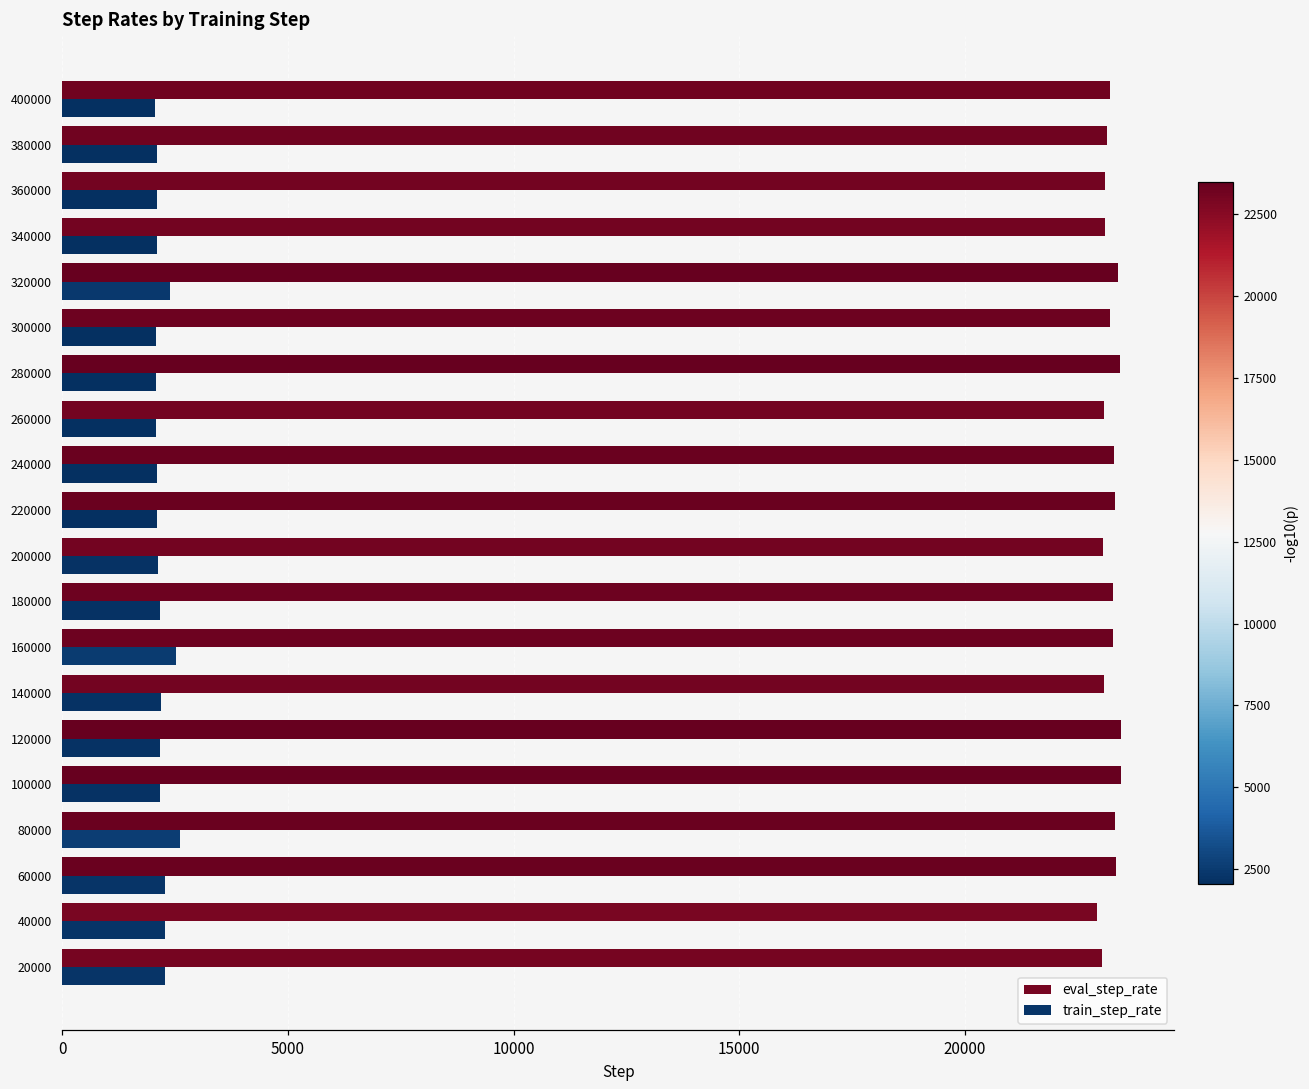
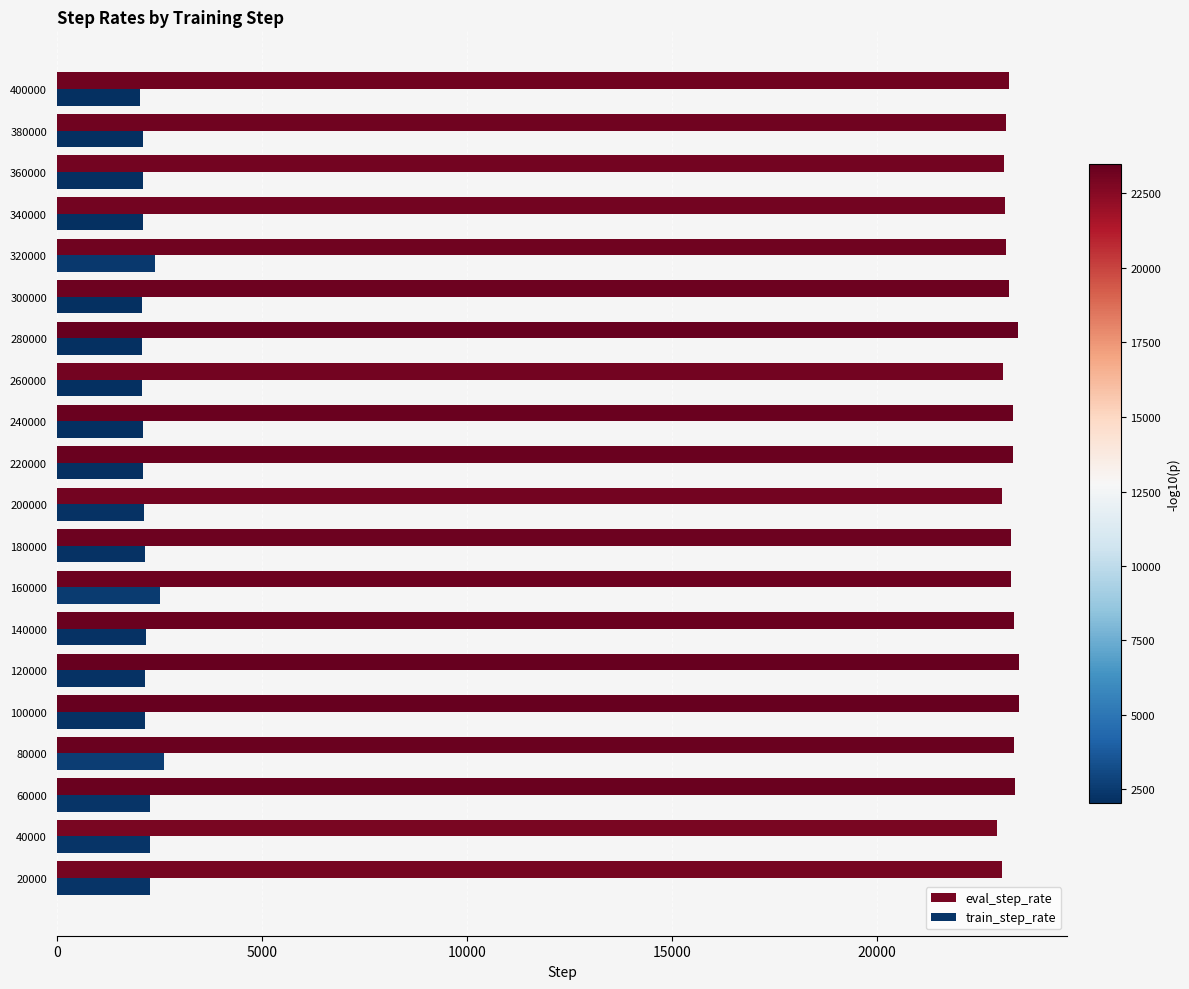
eval_step_rate, 320000: 23400 -> 23100
eval_step_rate, 140000: 23100 -> 23300
